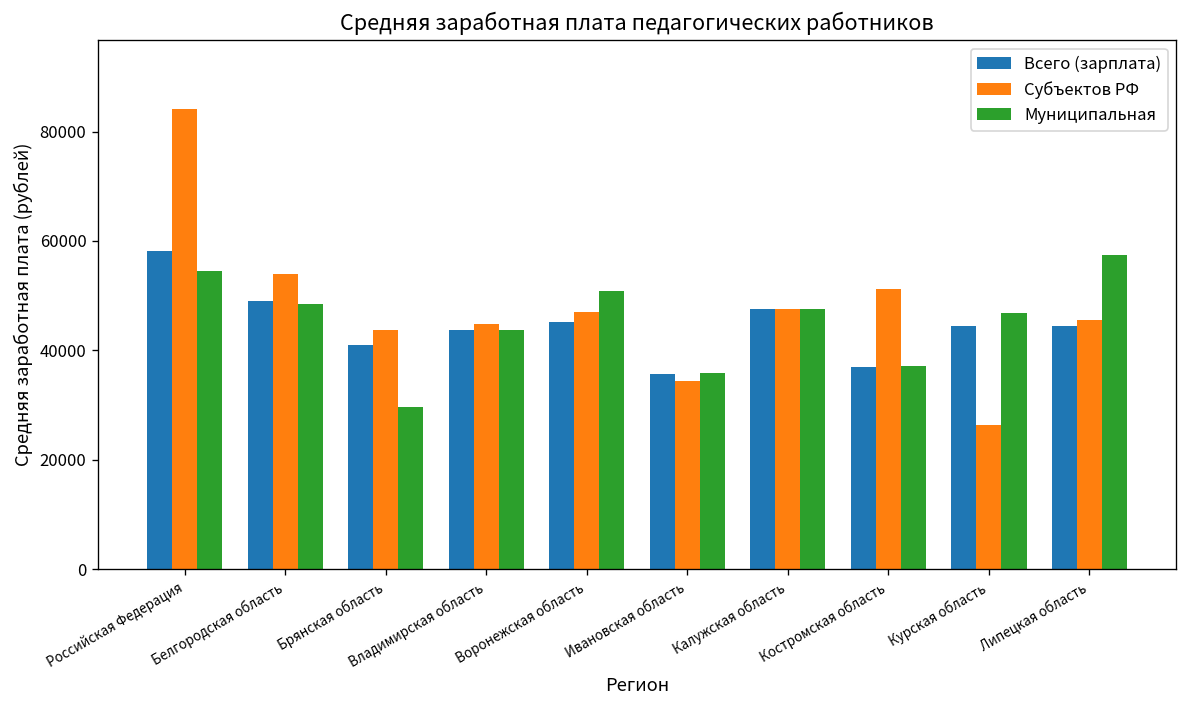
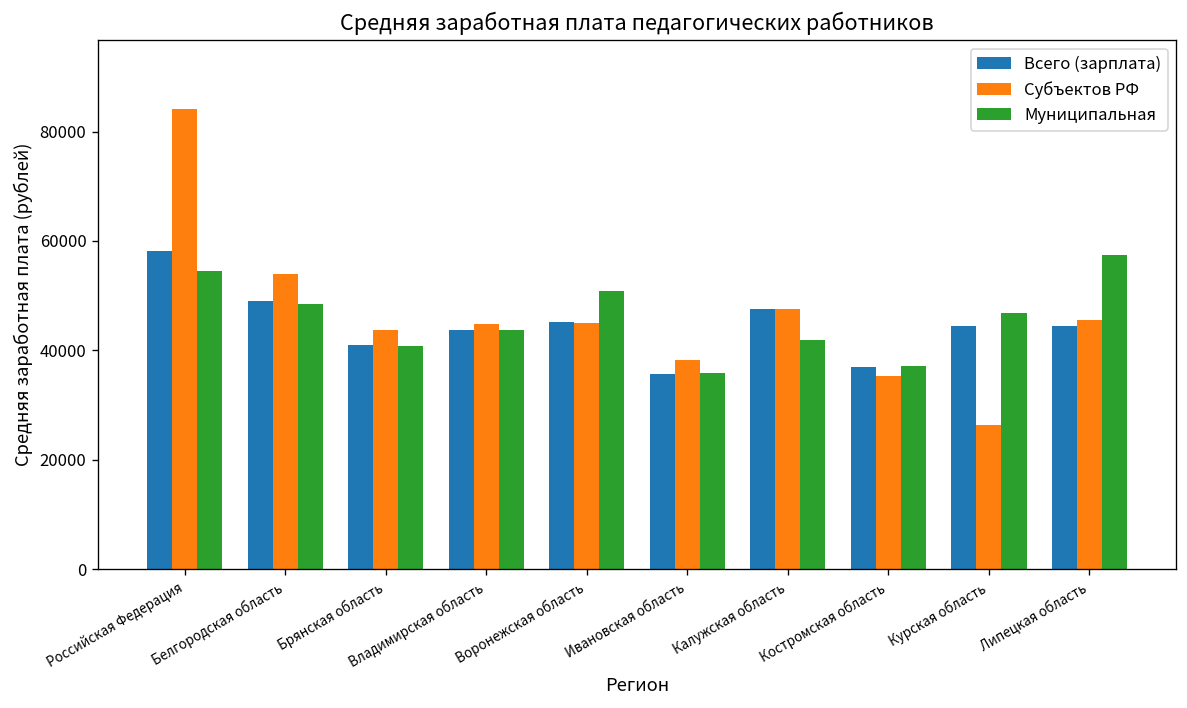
Муниципальная, Брянская область: 30000 -> 41000
Субъектов РФ, Воронежская область: 47000 -> 45000
Субъектов РФ, Ивановская область: 34000 -> 38000
Муниципальная, Калужская область: 48000 -> 42000
Субъектов РФ, Костромская область: 51000 -> 35000
